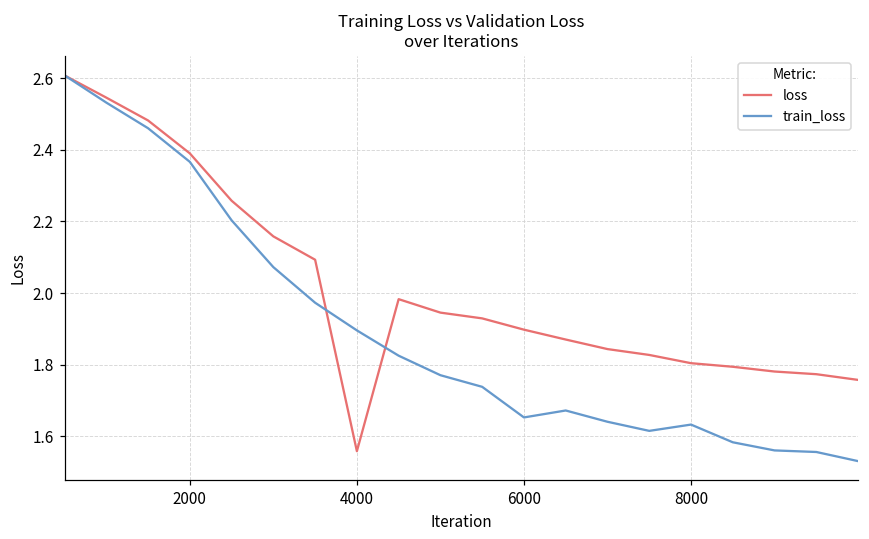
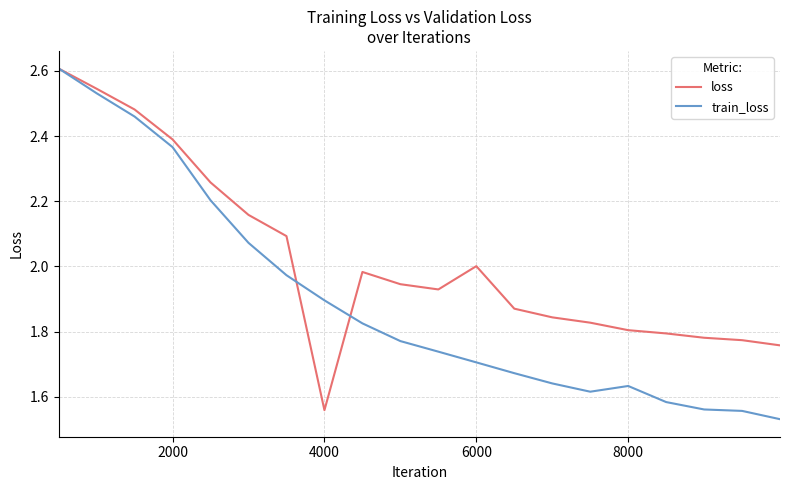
loss, 6000: 1.90 -> 2.00
train_loss, 6000: 1.65 -> 1.71
